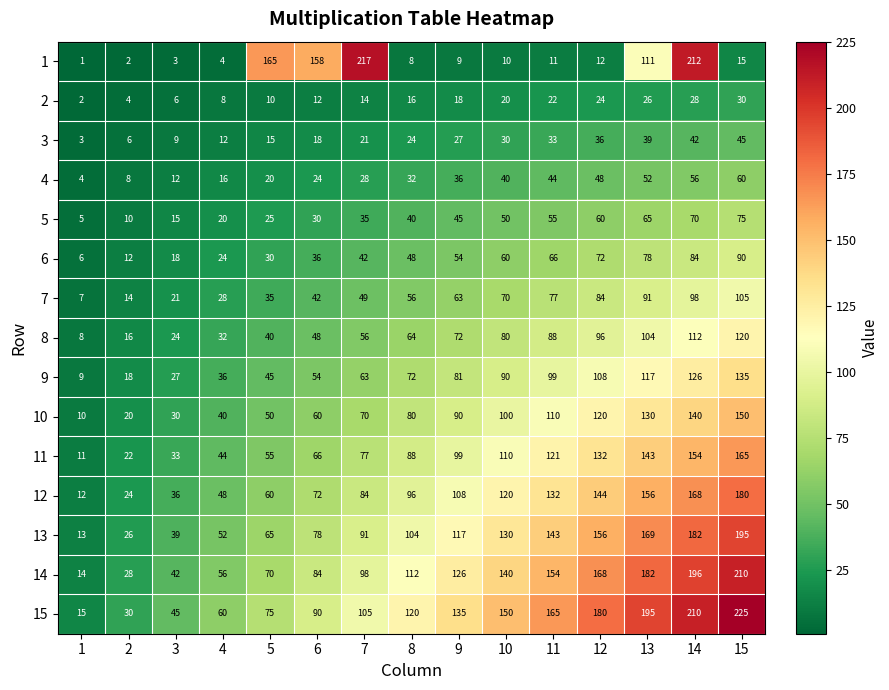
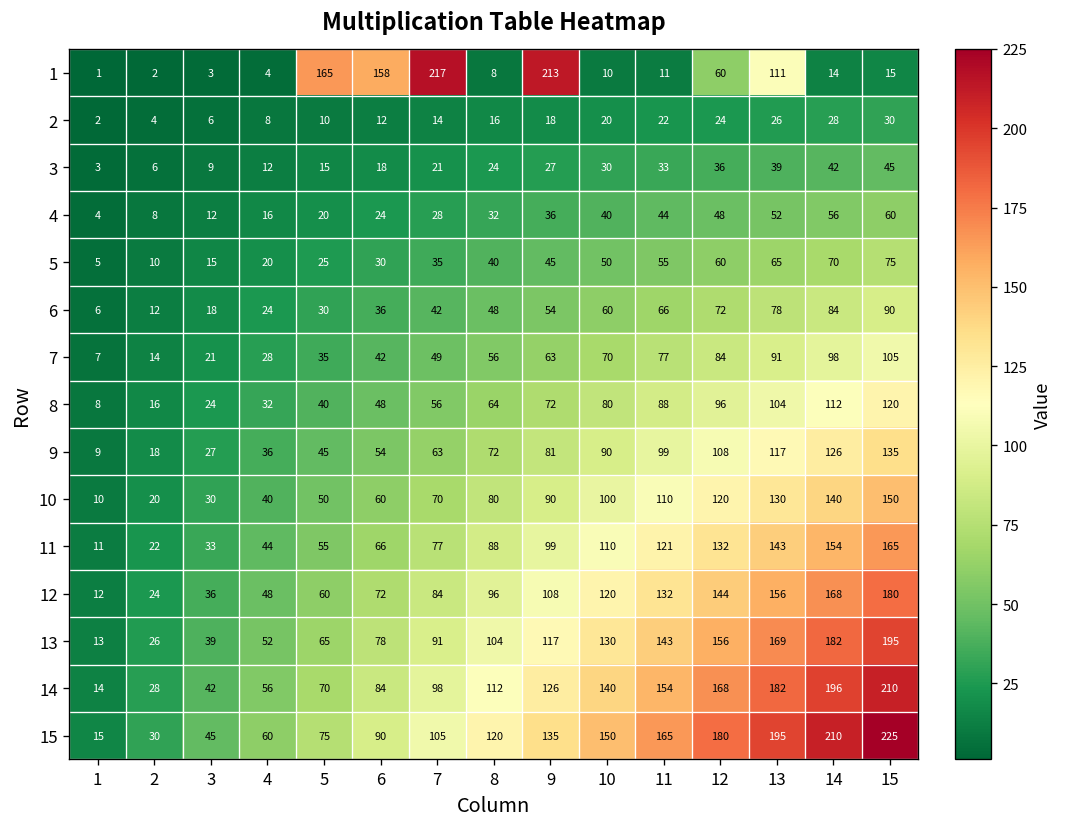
1, 9: 9 -> 213
1, 12: 12 -> 60
1, 14: 212 -> 14
